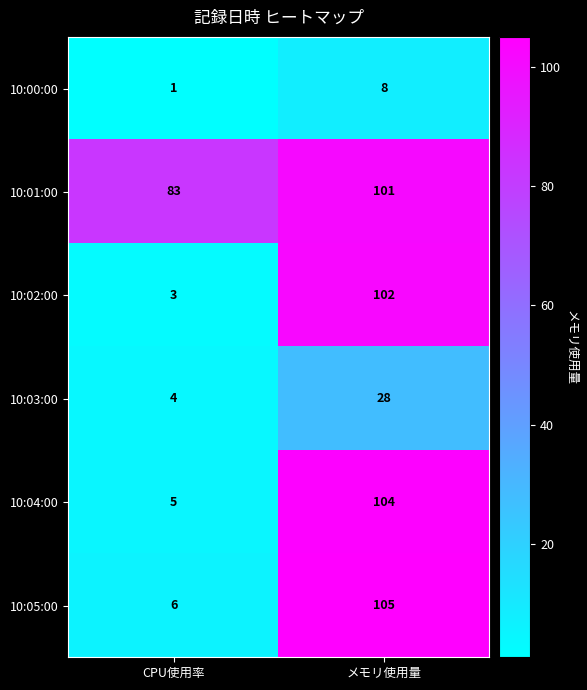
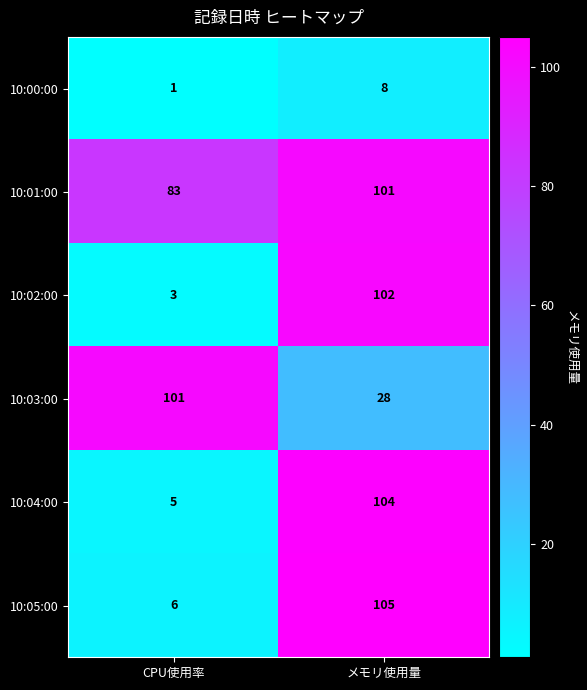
10:03:00, CPU使用率: 4 -> 101
